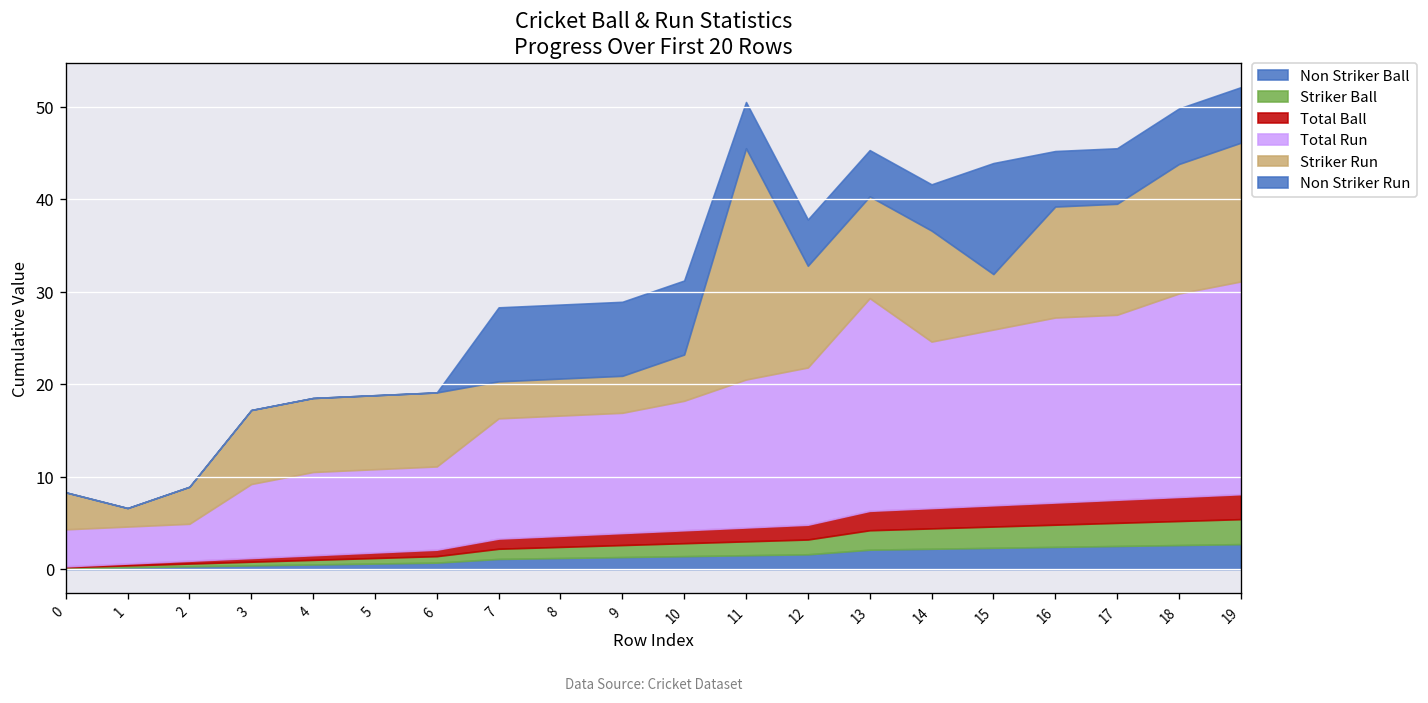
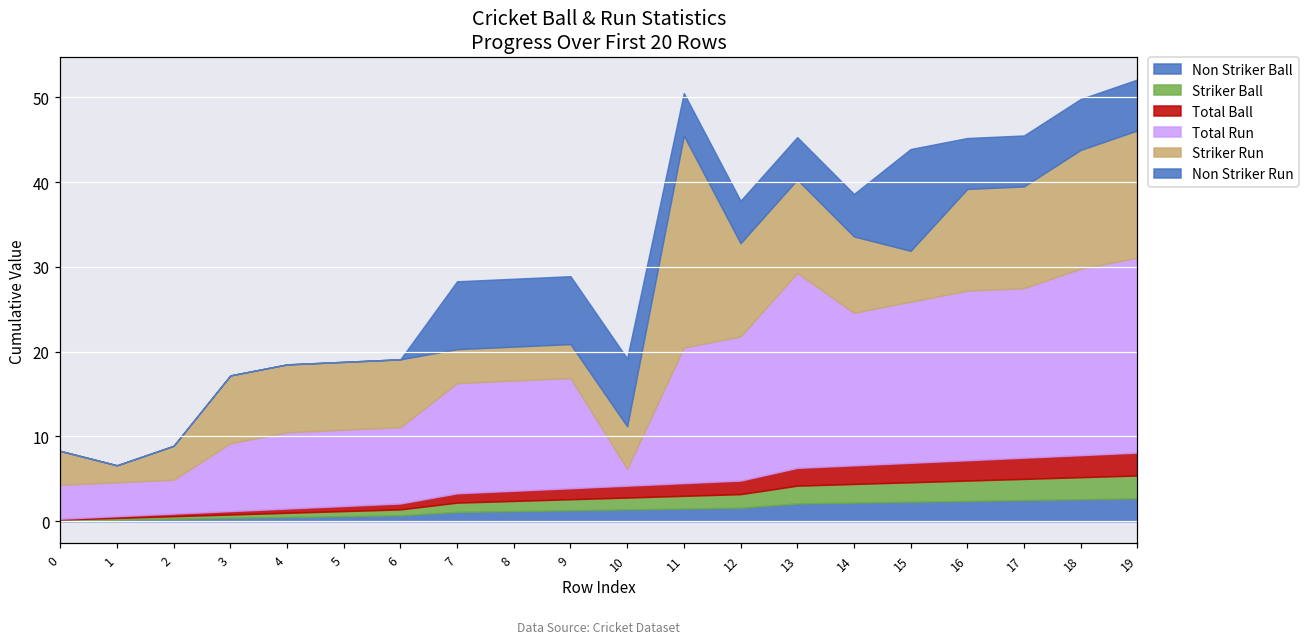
Total Run, 10: 14 -> 2
Striker Run, 14: 12 -> 9
